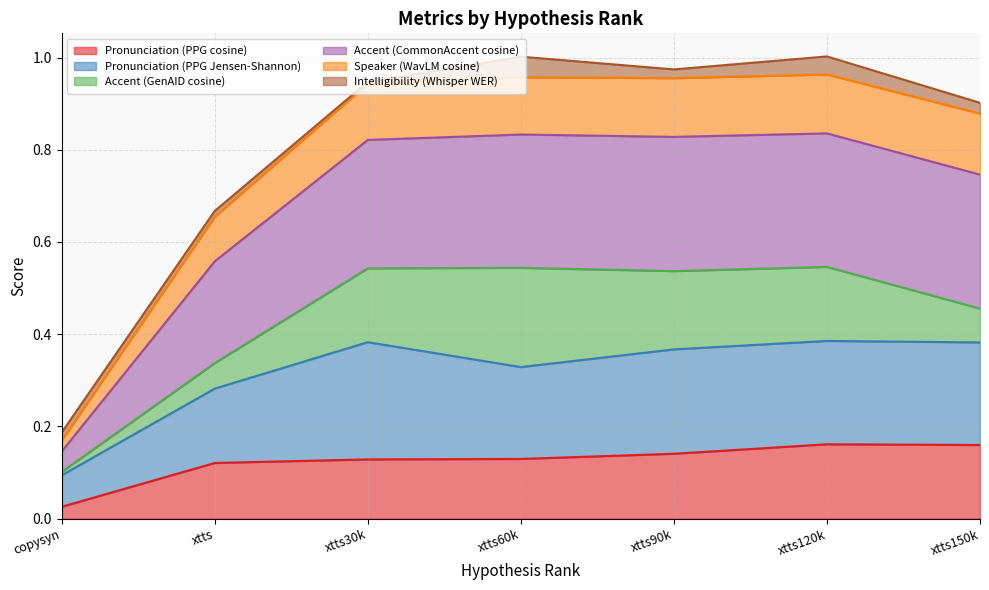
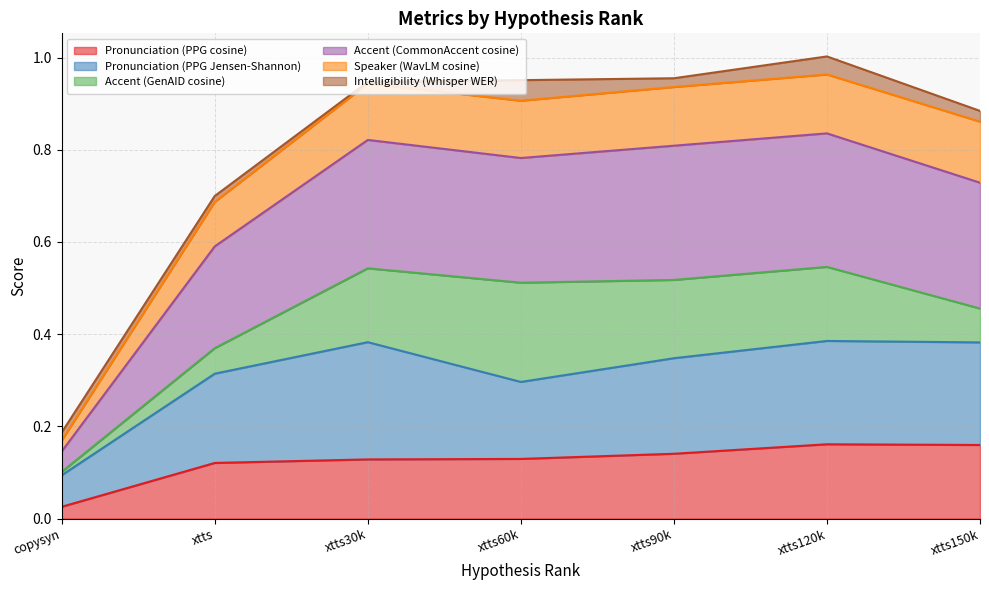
Pronunciation (PPG Jensen-Shannon), xtts: 0.16 -> 0.19
Pronunciation (PPG Jensen-Shannon), xtts60k: 0.20 -> 0.17
Accent (CommonAccent cosine), xtts60k: 0.29 -> 0.27
Pronunciation (PPG Jensen-Shannon), xtts90k: 0.23 -> 0.21
Accent (CommonAccent cosine), xtts150k: 0.29 -> 0.27
